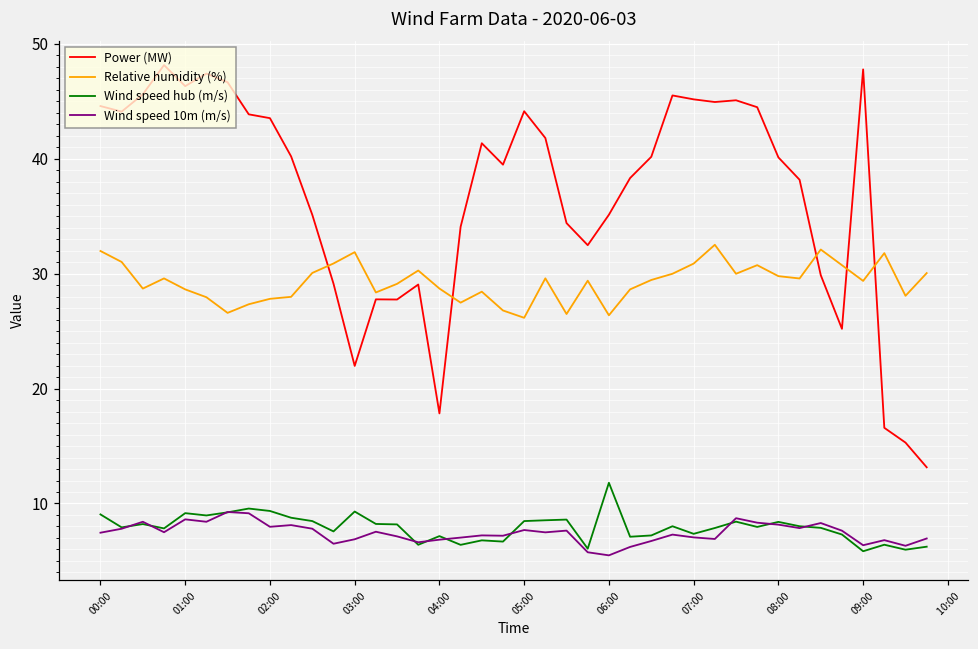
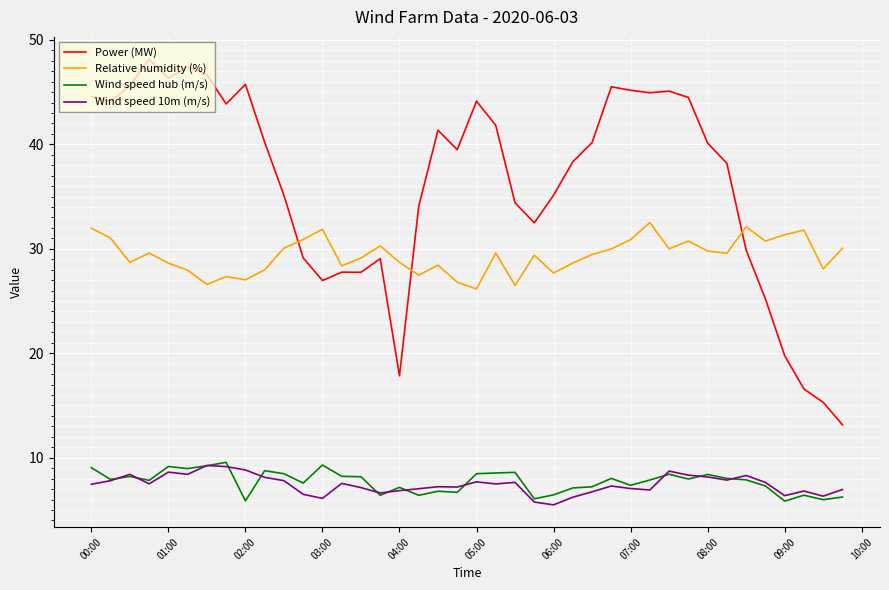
Power (MW), 02:00: 43.5 -> 45.7
Relative humidity (%), 02:00: 27.8 -> 27.0
Wind speed hub (m/s), 02:00: 9.4 -> 5.9
Wind speed 10m (m/s), 02:00: 8.0 -> 8.8
Power (MW), 03:00: 22.0 -> 27.0
Wind speed 10m (m/s), 03:00: 6.9 -> 6.1
Relative humidity (%), 06:00: 26.4 -> 27.7
Wind speed hub (m/s), 06:00: 11.8 -> 6.4
Power (MW), 09:00: 47.8 -> 19.8
Relative humidity (%), 09:00: 29.4 -> 31.3
